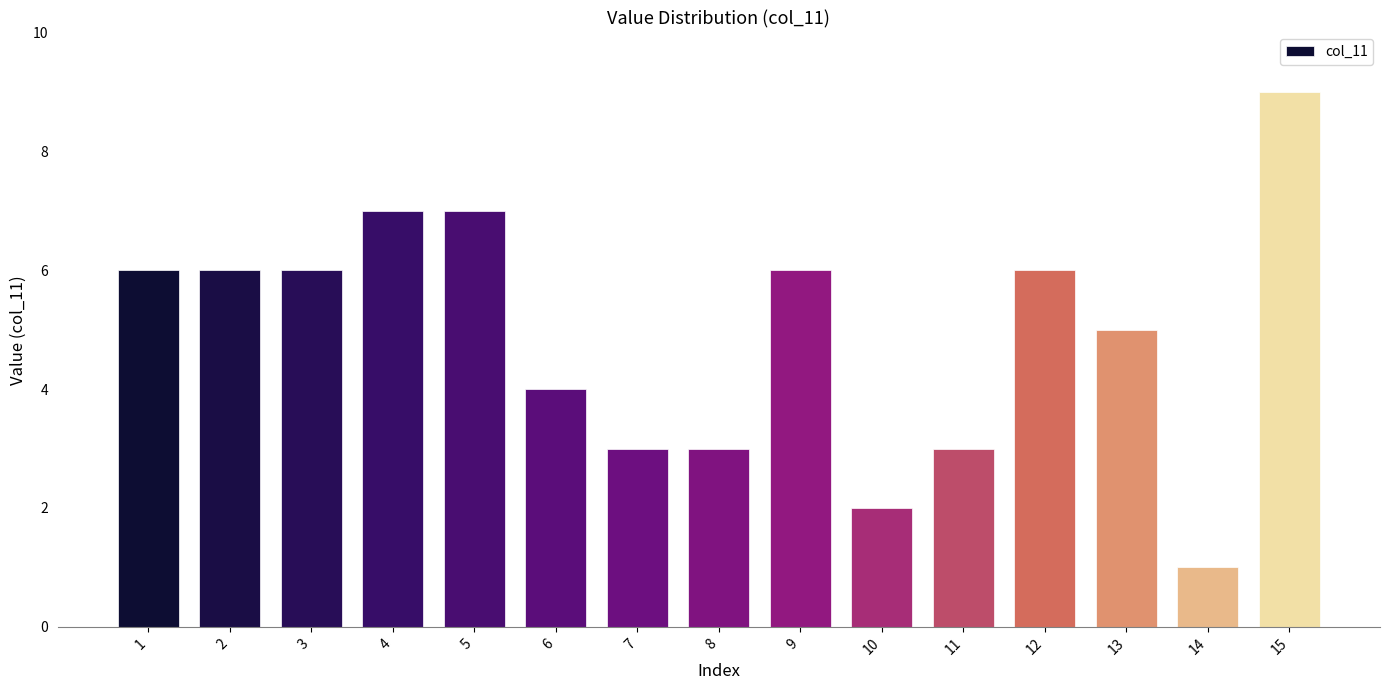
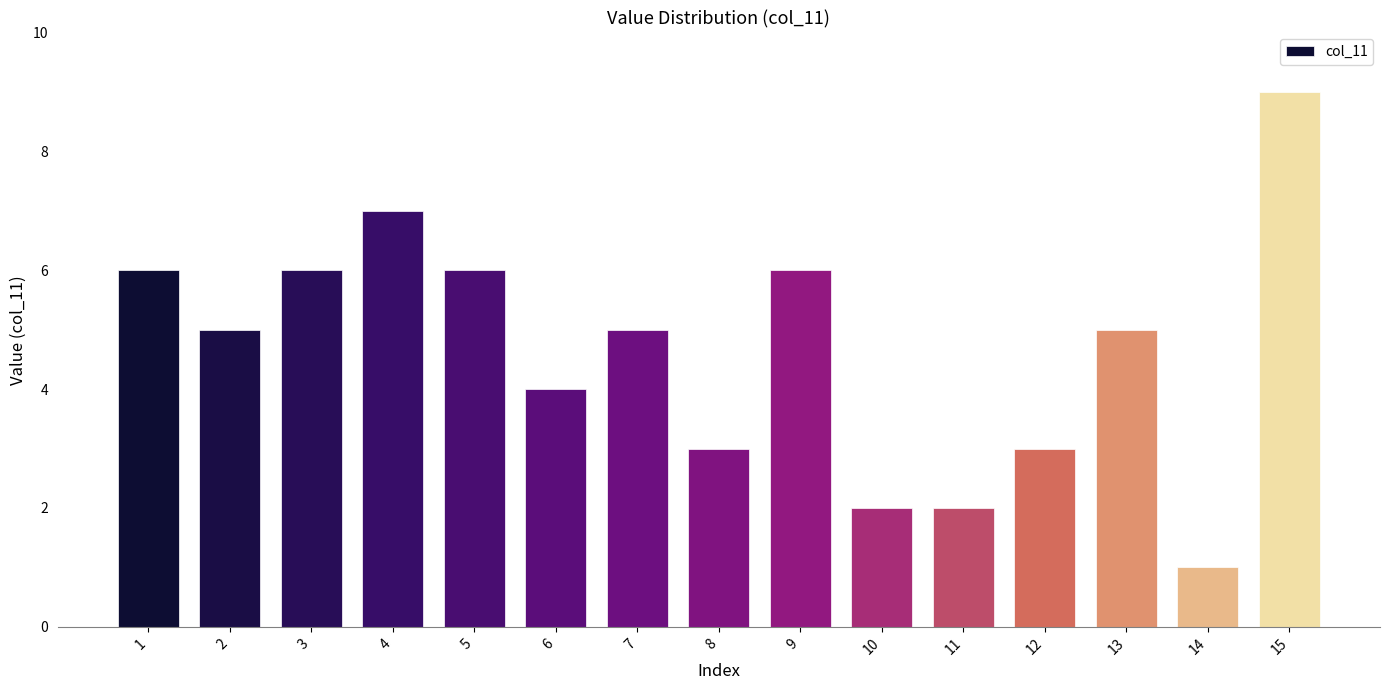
2: 6 -> 5
5: 7 -> 6
7: 3 -> 5
11: 3 -> 2
12: 6 -> 3
